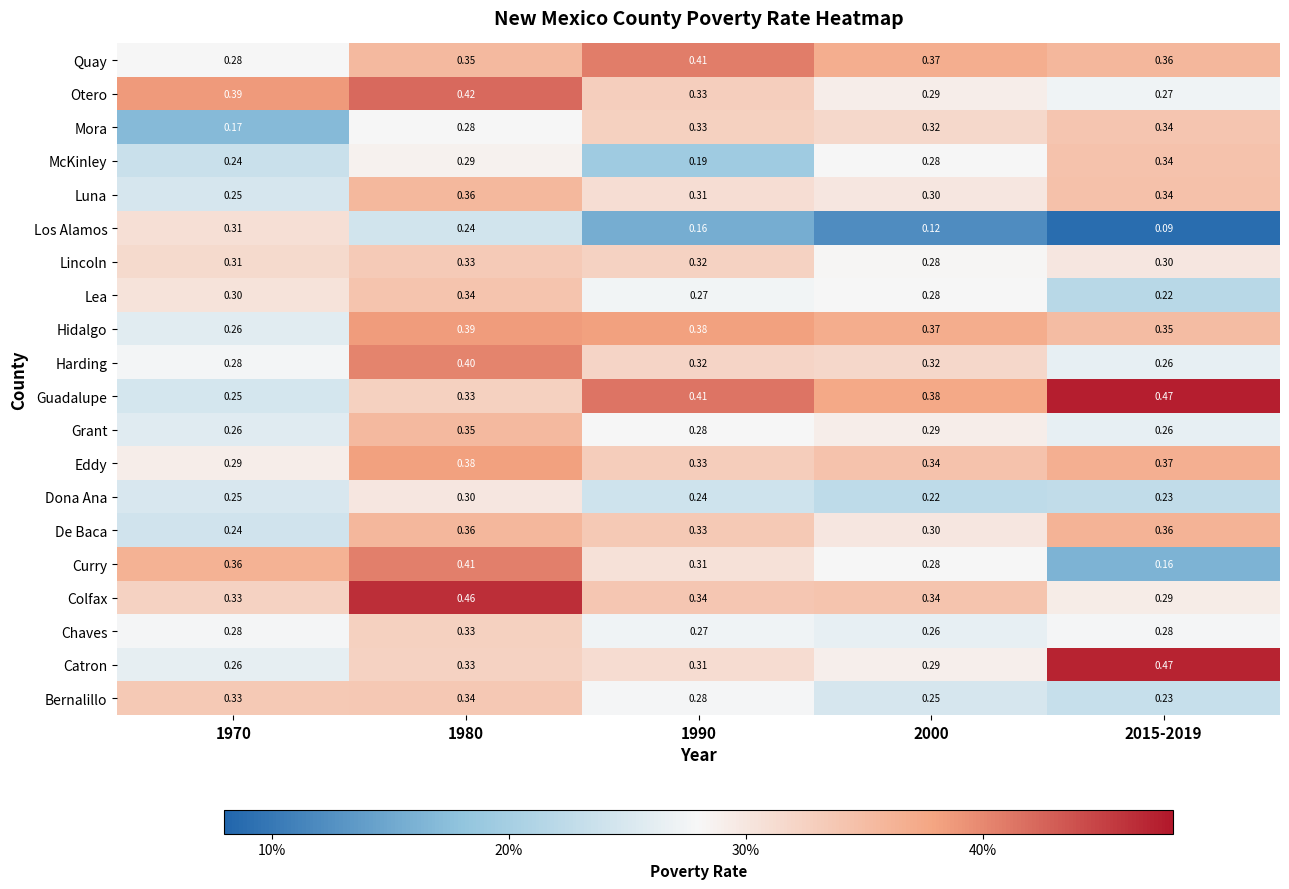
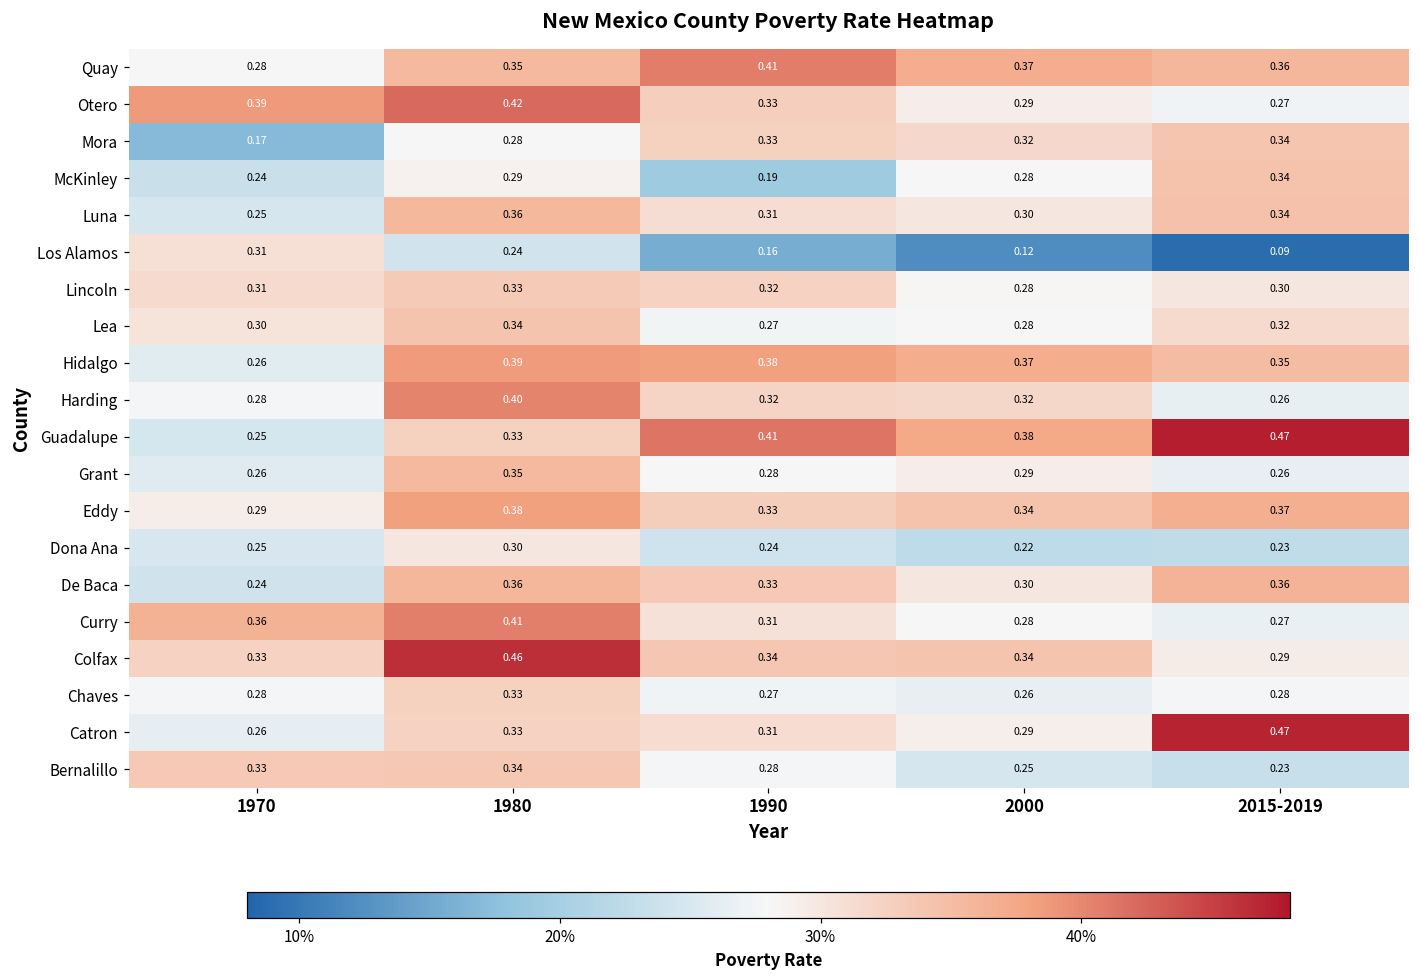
Lea, 2015-2019: 0.22 -> 0.32
Curry, 2015-2019: 0.16 -> 0.27
